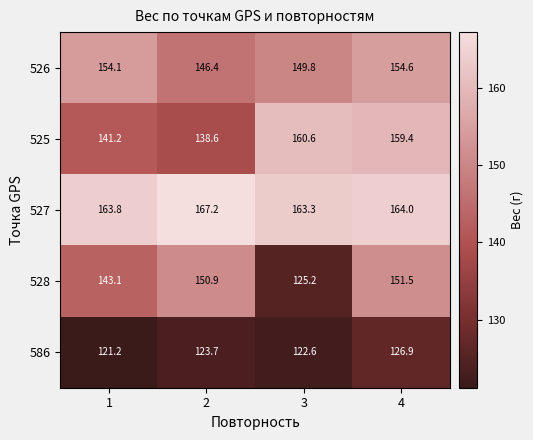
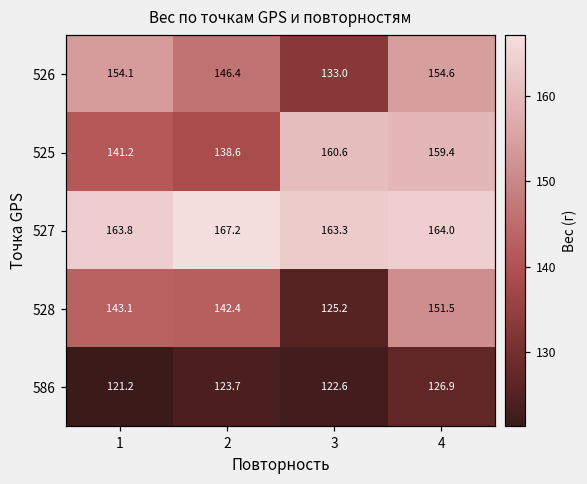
526, 3: 149.8 -> 133.0
528, 2: 150.9 -> 142.4
